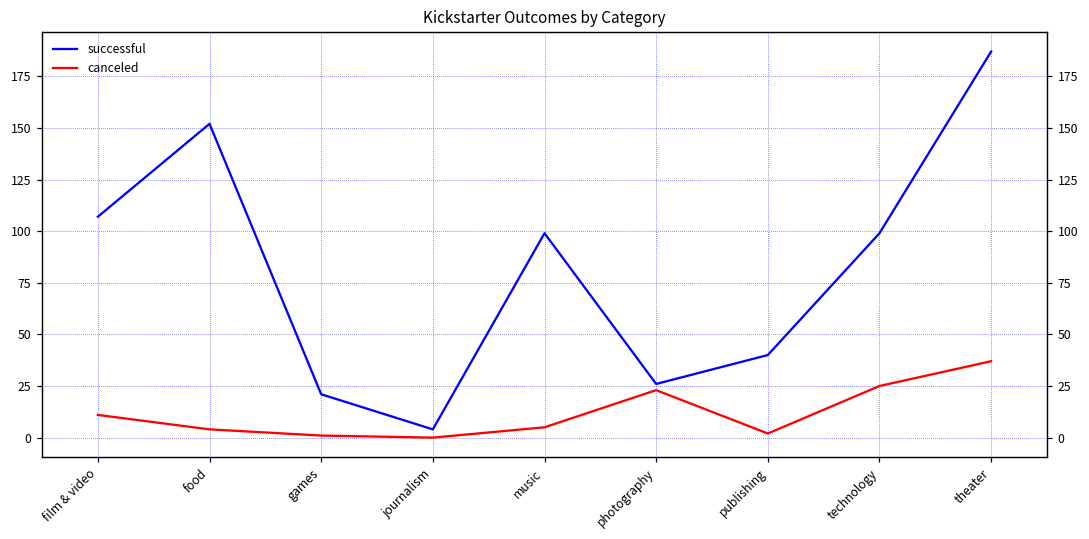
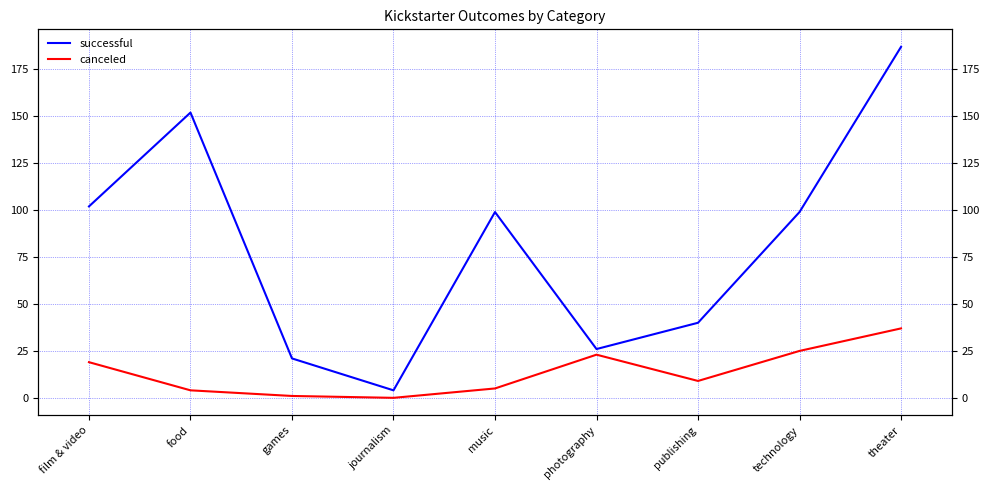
successful, film & video: 107 -> 102
canceled, film & video: 11 -> 19
canceled, publishing: 2 -> 9
